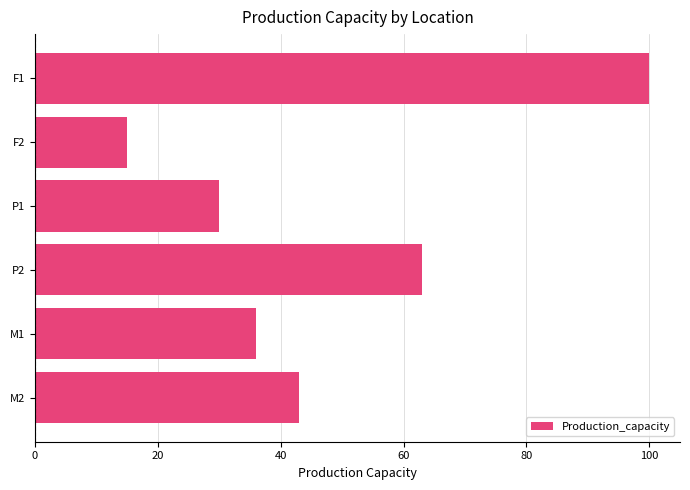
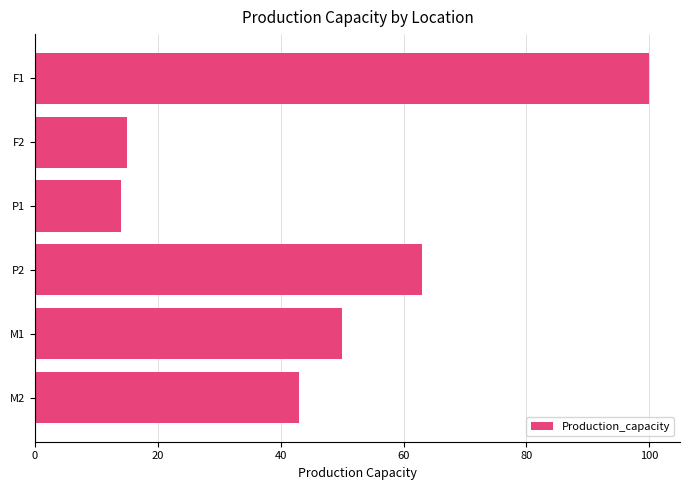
P1: 30 -> 14
M1: 36 -> 50
